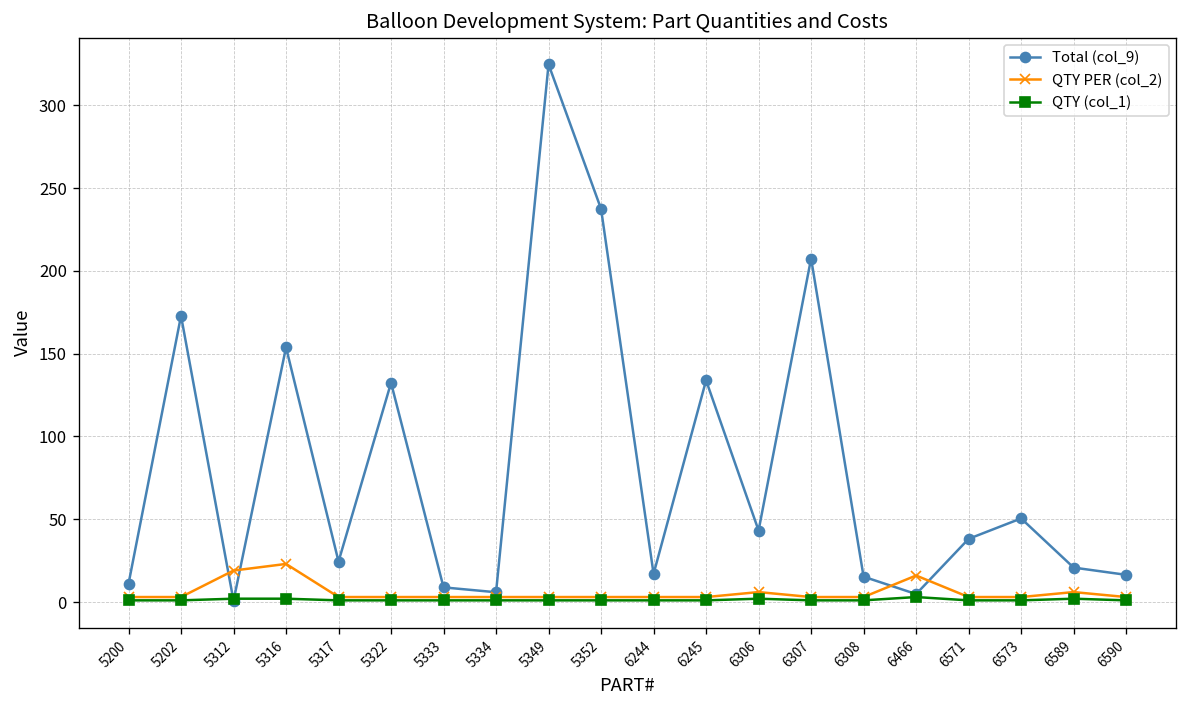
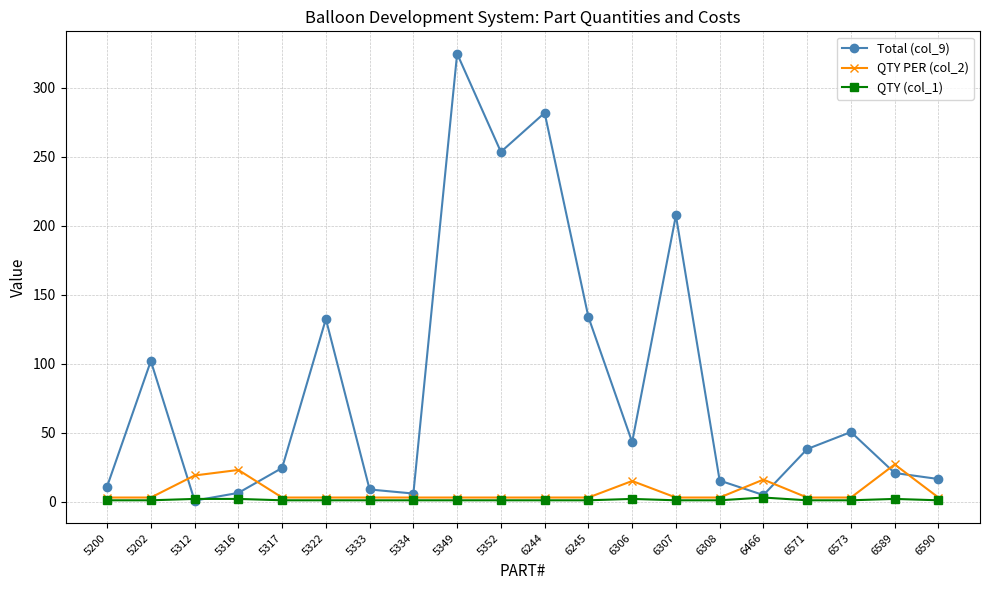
Total (col_9), 5202: 173 -> 102
Total (col_9), 5316: 154 -> 6
Total (col_9), 5352: 238 -> 254
Total (col_9), 6244: 17 -> 282
QTY PER (col_2), 6306: 6 -> 15
QTY PER (col_2), 6589: 6 -> 27
